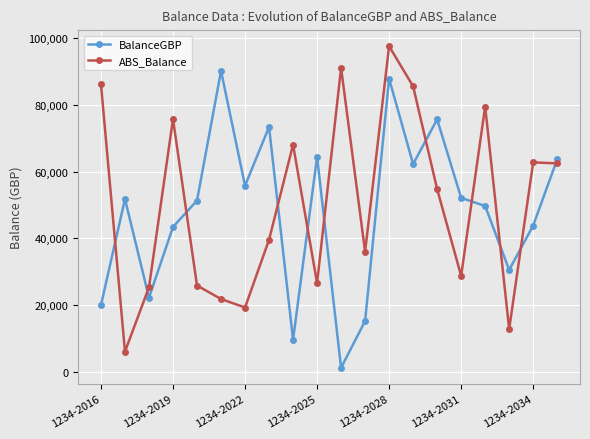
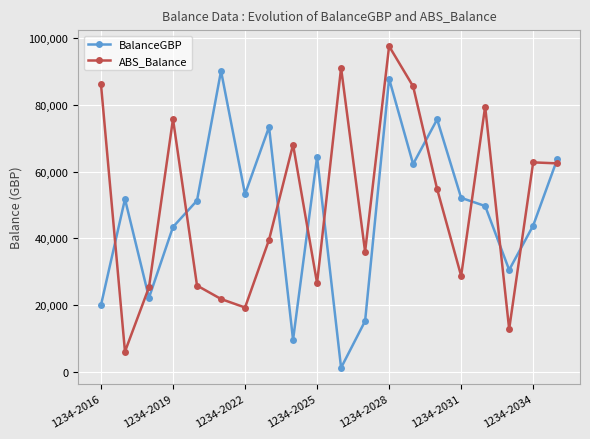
BalanceGBP, 1234-2022: 56,000 -> 53,000
